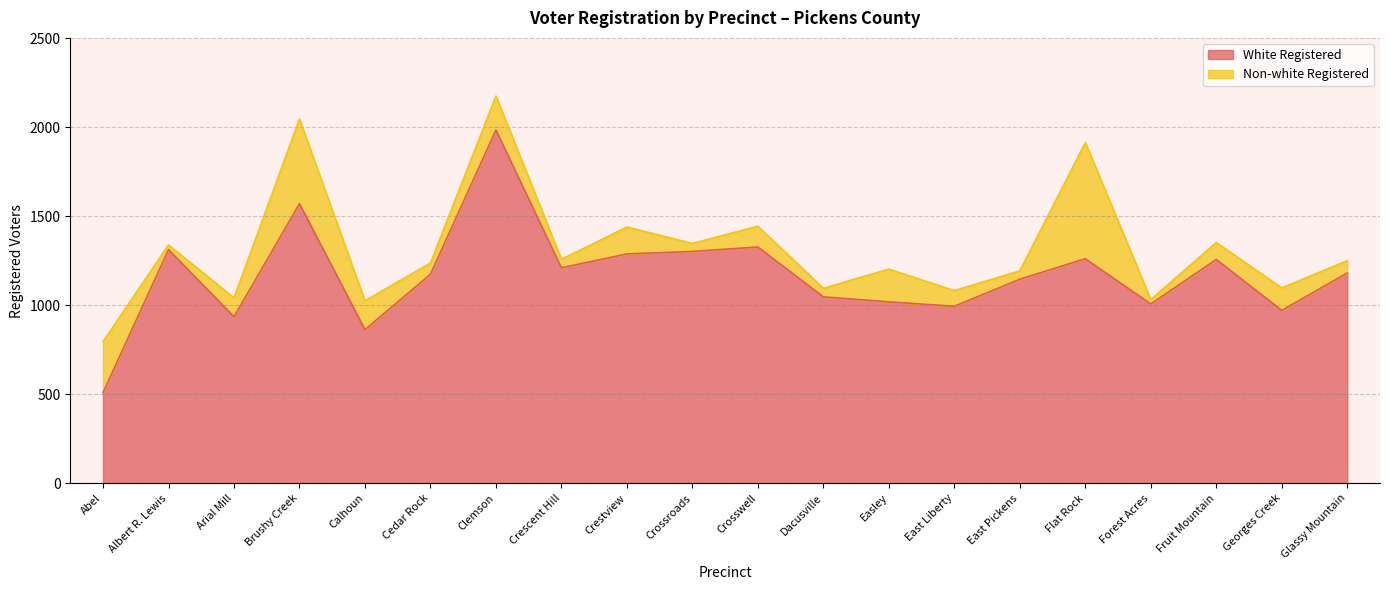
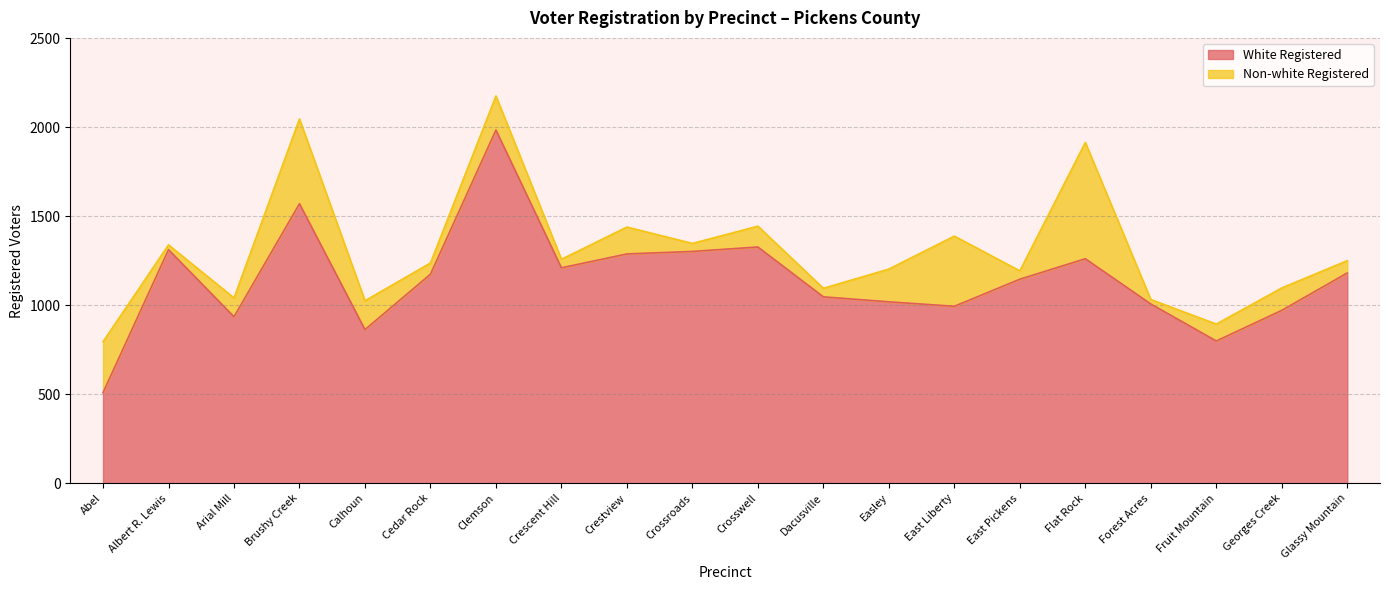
Non-white Registered, East Liberty: 90 -> 390
White Registered, Fruit Mountain: 1260 -> 800
